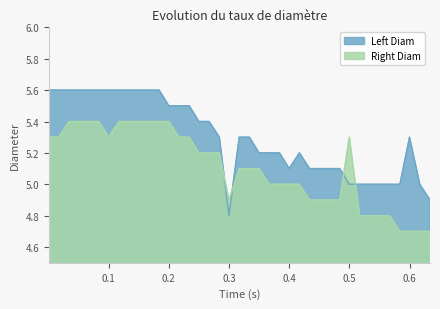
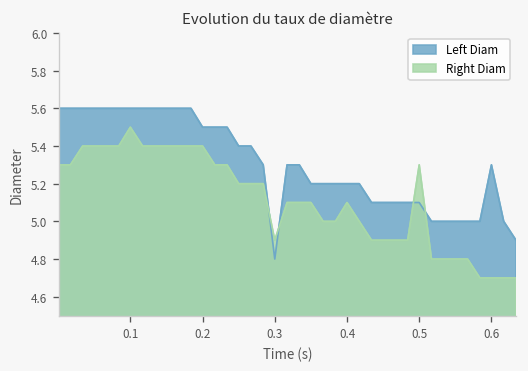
Right Diam, 0.1: 5.3 -> 5.5
Left Diam, 0.4: 5.1 -> 5.2
Right Diam, 0.4: 5.0 -> 5.1
Left Diam, 0.5: 5.0 -> 5.1
